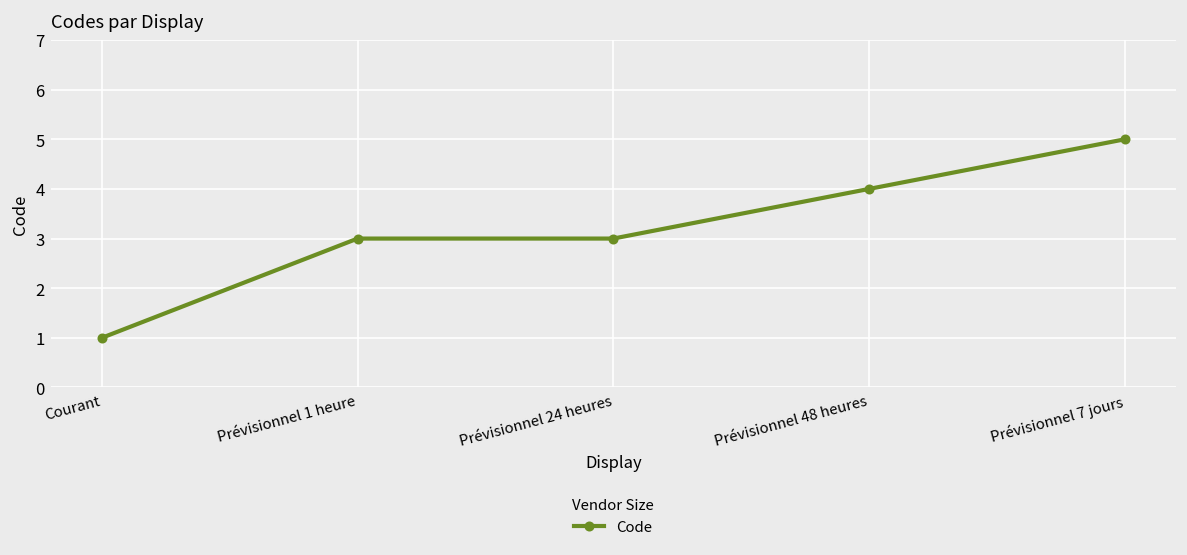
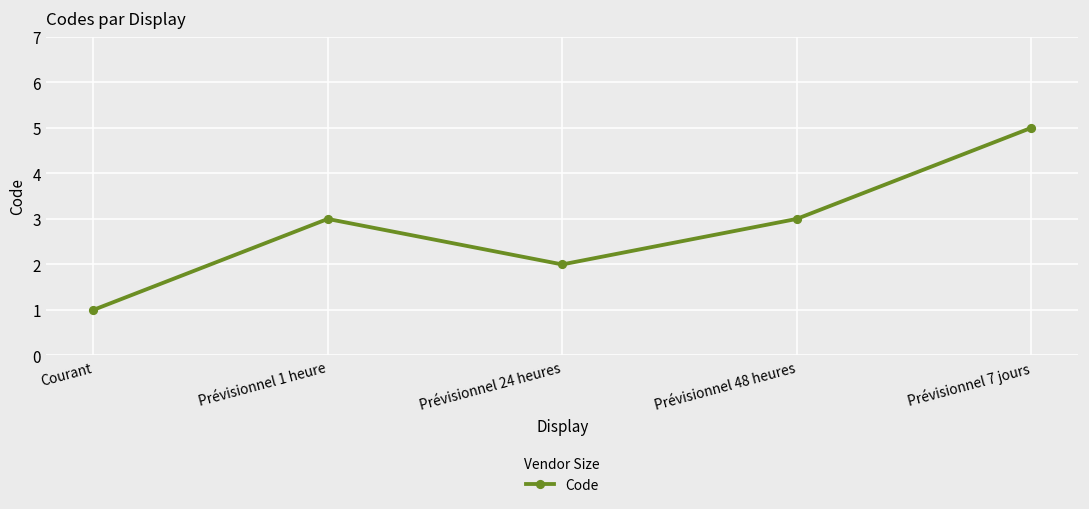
Prévisionnel 24 heures: 3 -> 2
Prévisionnel 48 heures: 4 -> 3
